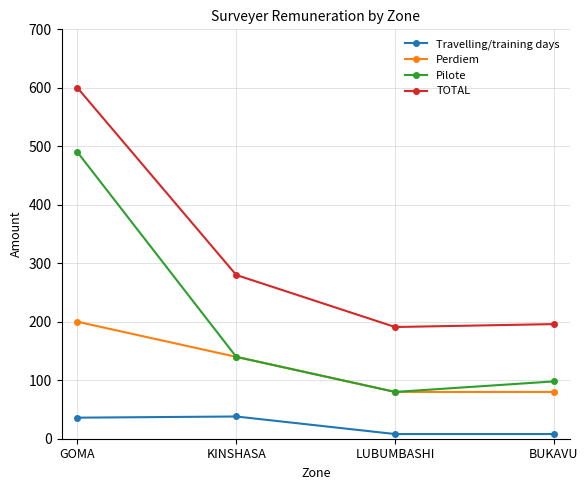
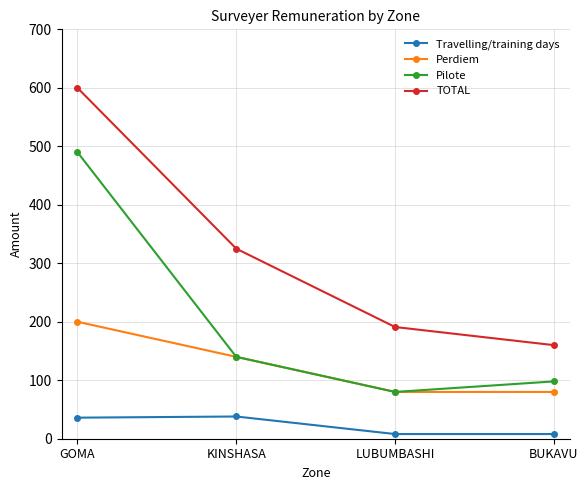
TOTAL, KINSHASA: 280 -> 330
TOTAL, BUKAVU: 200 -> 160
